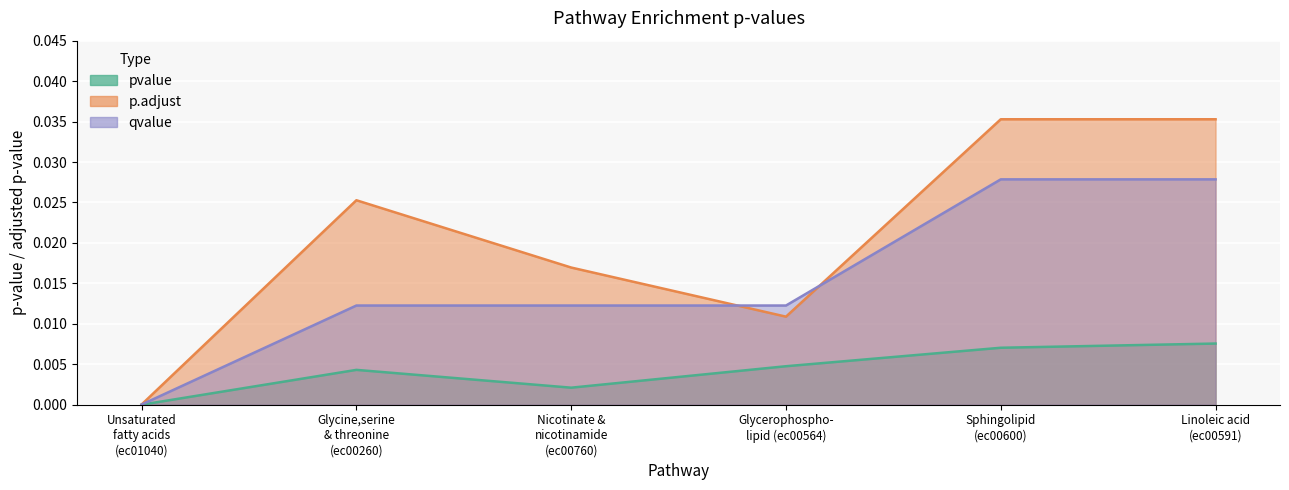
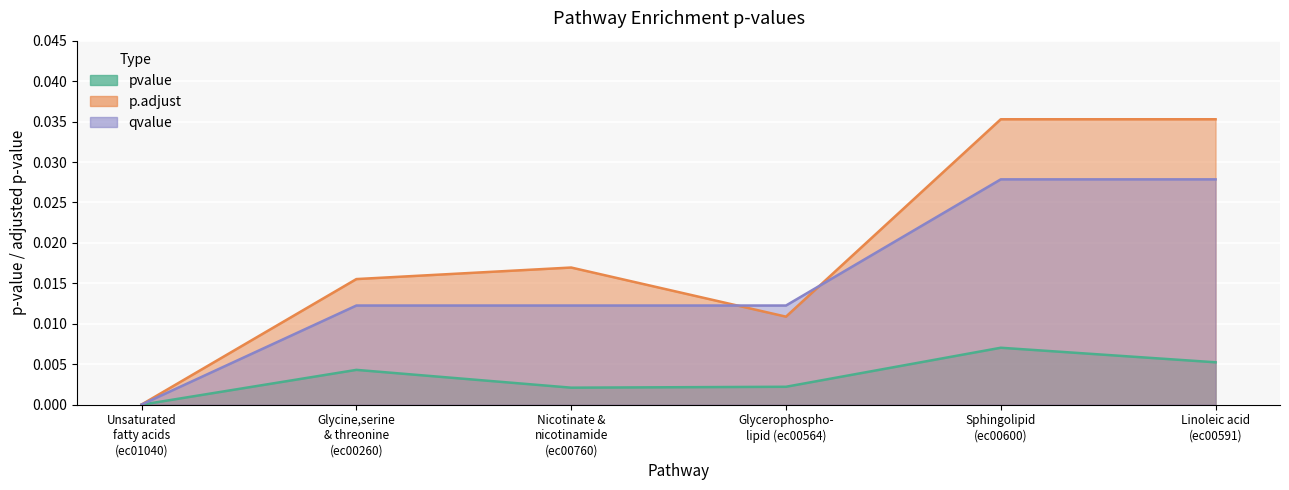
p.adjust, Glycine,serine & threonine (ec00260): 0.025 -> 0.016
pvalue, Glycerophospho- lipid (ec00564): 0.005 -> 0.002
pvalue, Linoleic acid (ec00591): 0.008 -> 0.005
